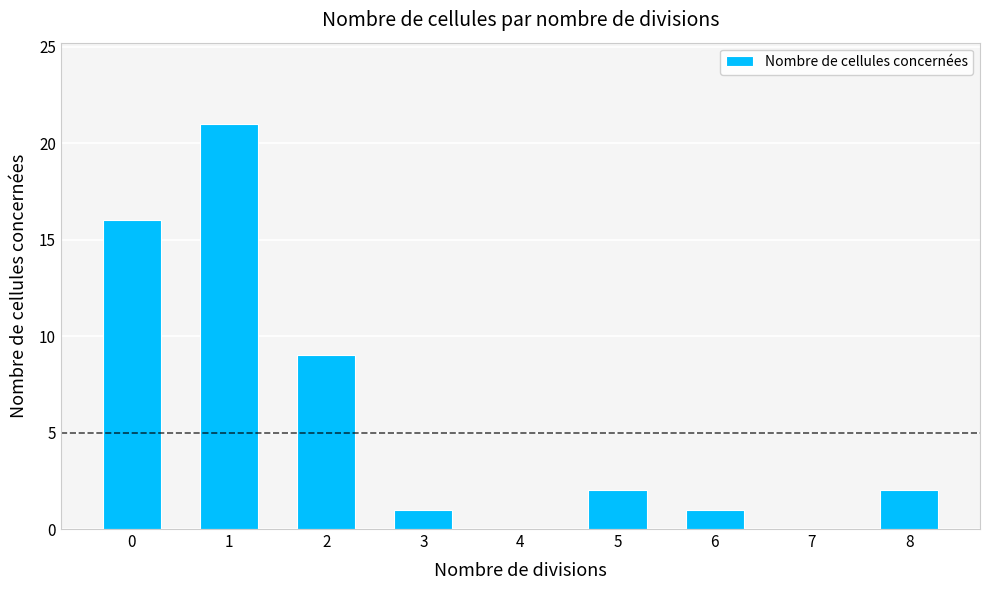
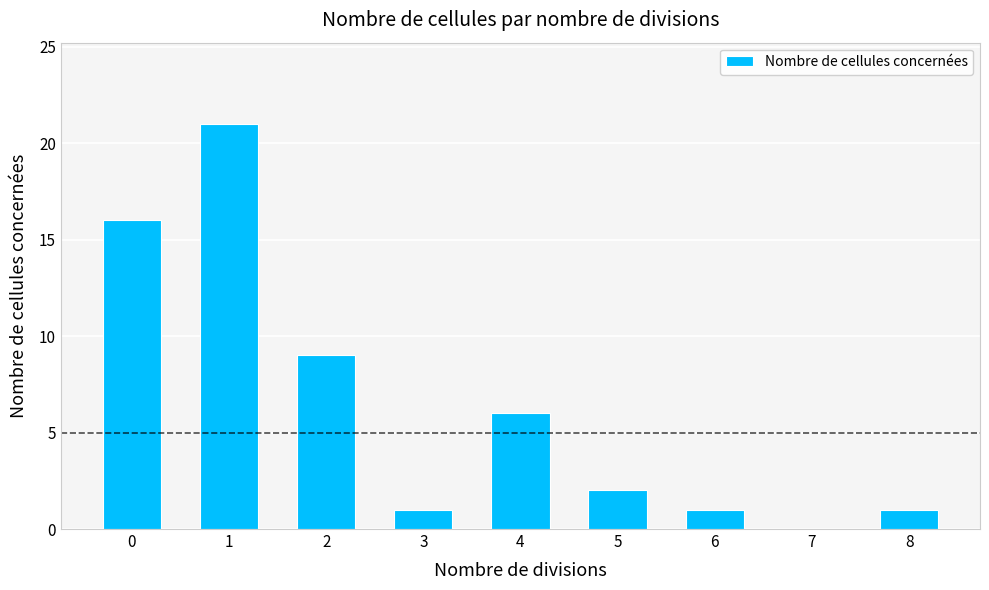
4: 0 -> 6
8: 2 -> 1
